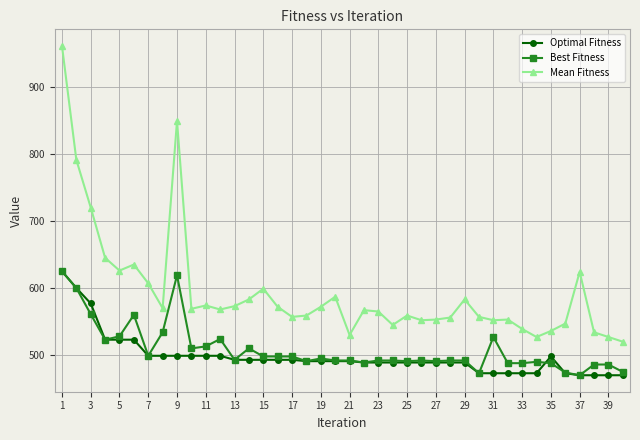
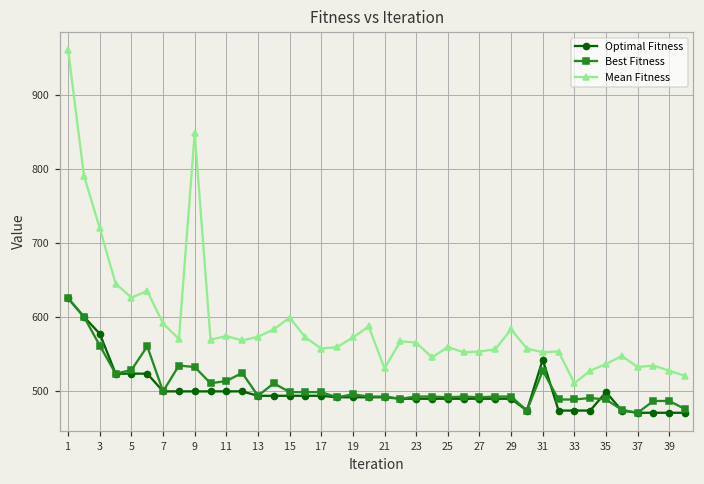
Mean Fitness, 7: 610 -> 590
Best Fitness, 9: 620 -> 530
Optimal Fitness, 31: 470 -> 540
Mean Fitness, 33: 540 -> 510
Mean Fitness, 37: 620 -> 530
